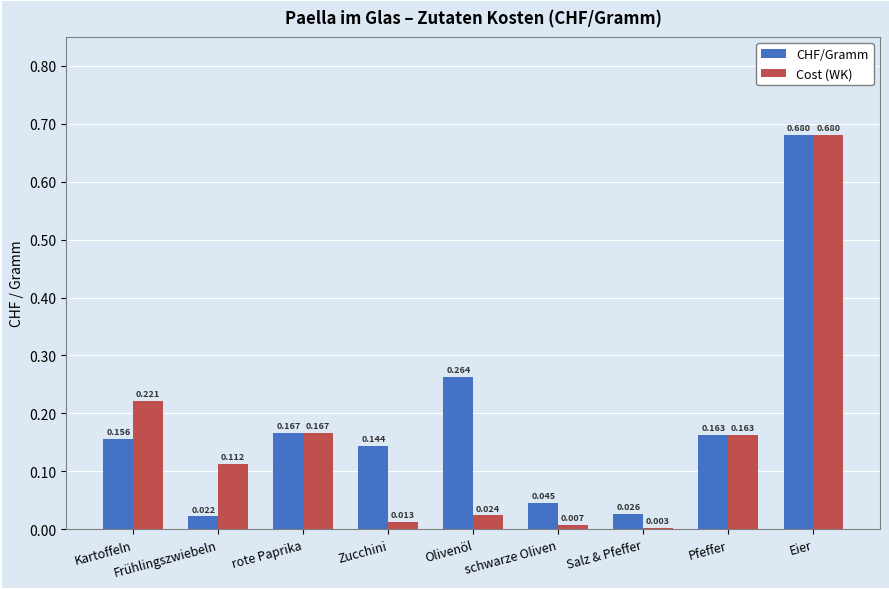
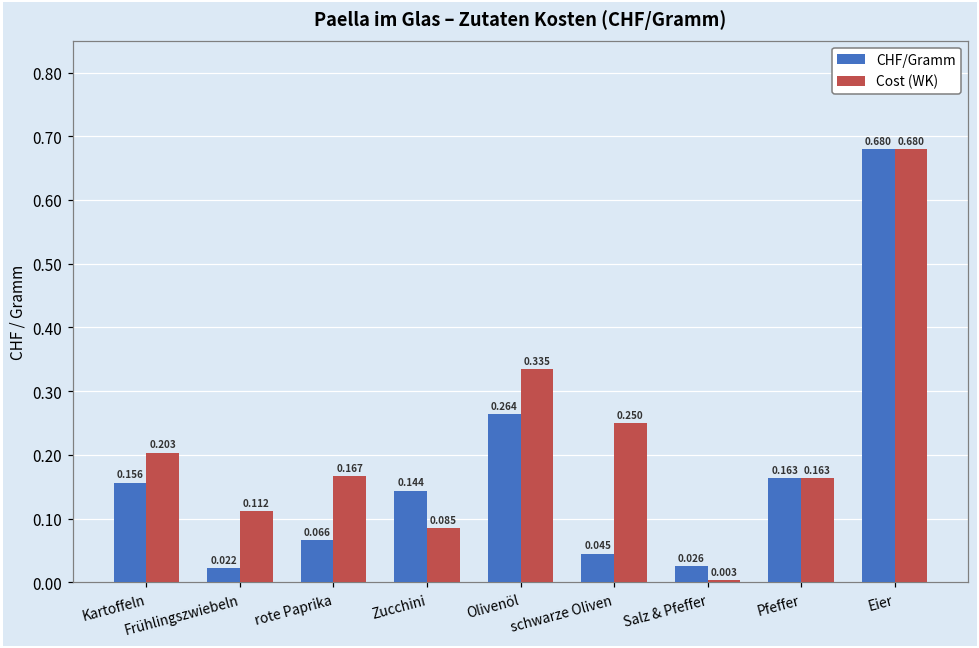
Cost (WK), Kartoffeln: 0.221 -> 0.203
CHF/Gramm, rote Paprika: 0.167 -> 0.066
Cost (WK), Zucchini: 0.013 -> 0.085
Cost (WK), Olivenöl: 0.024 -> 0.335
Cost (WK), schwarze Oliven: 0.007 -> 0.250
